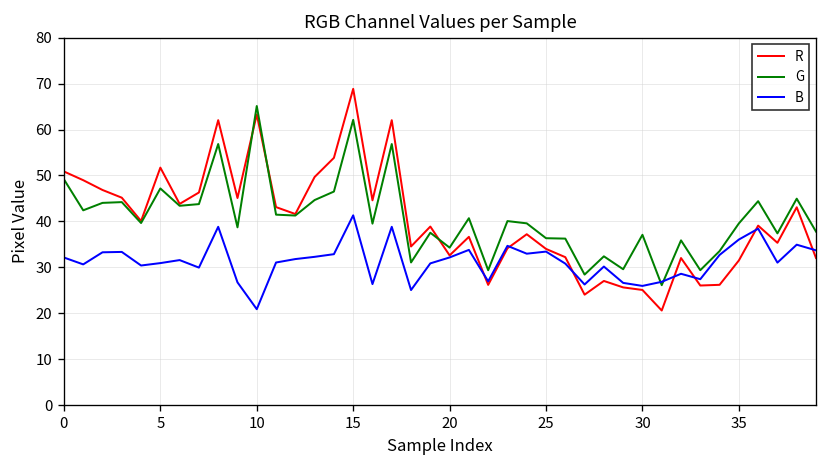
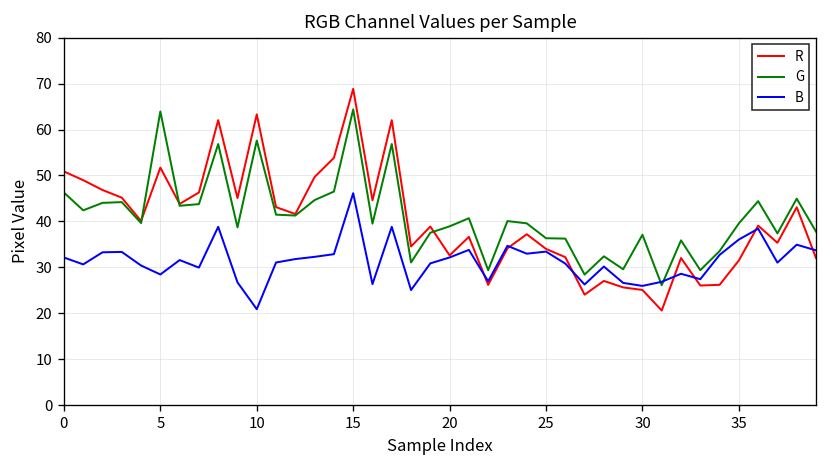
G, 0: 49 -> 46
G, 5: 47 -> 64
B, 5: 31 -> 28
G, 10: 65 -> 58
G, 15: 62 -> 64
B, 15: 41 -> 46
G, 20: 34 -> 39
